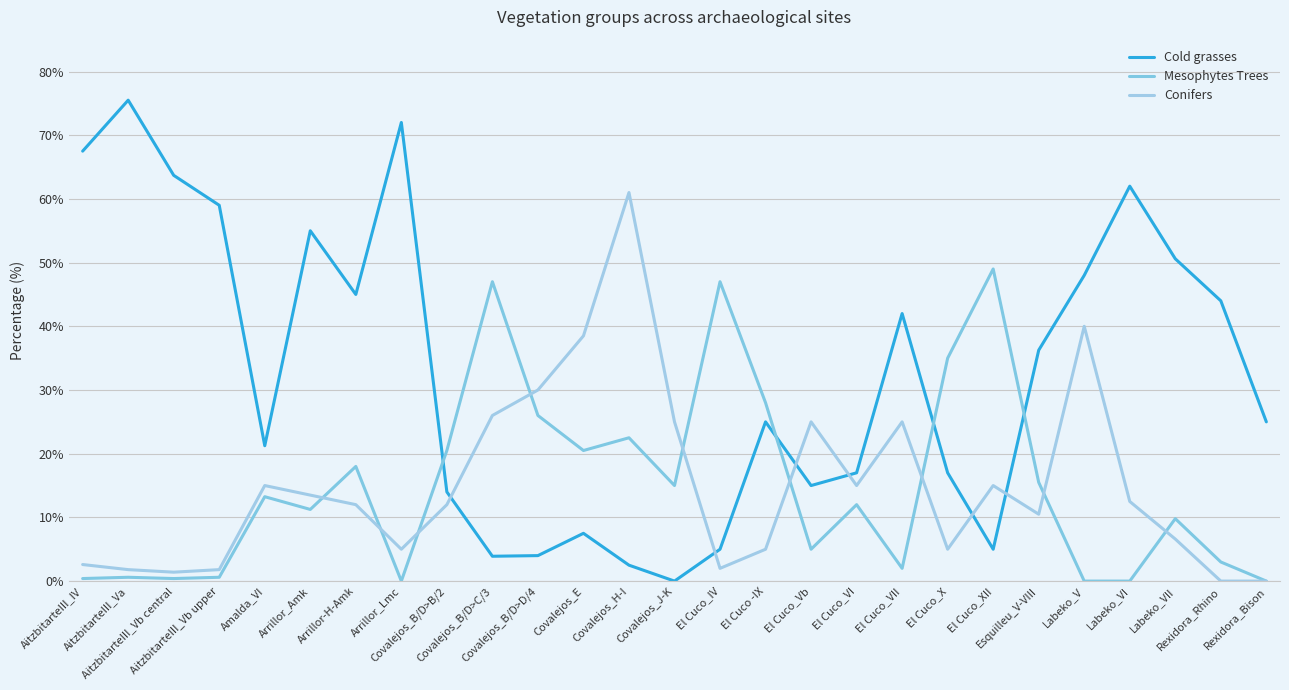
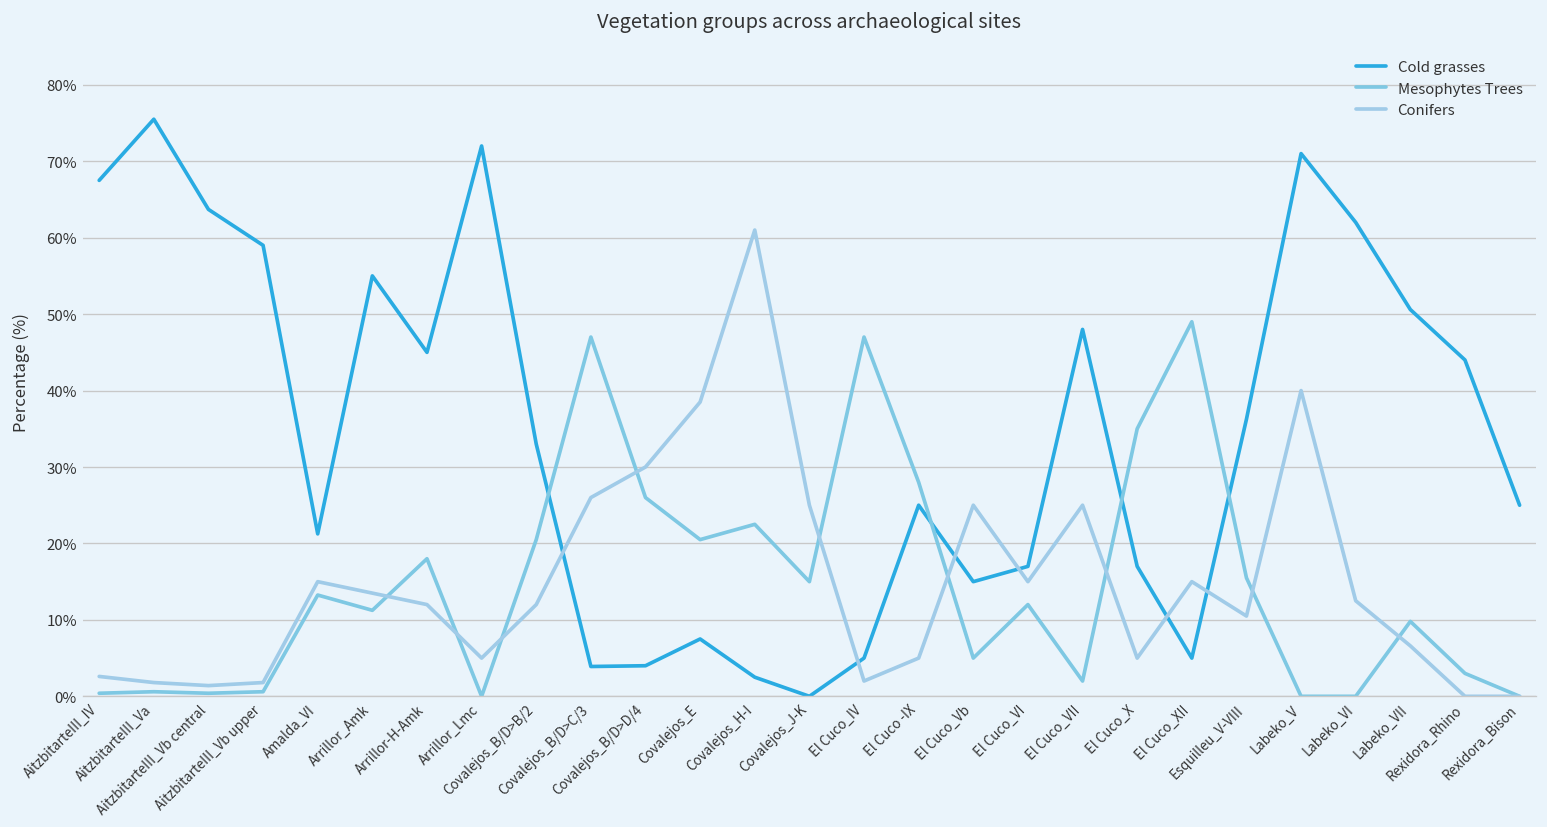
Cold grasses, Covalejos_B/D>B/2: 14% -> 33%
Cold grasses, El Cuco_VII: 42% -> 48%
Cold grasses, Labeko_V: 48% -> 71%
